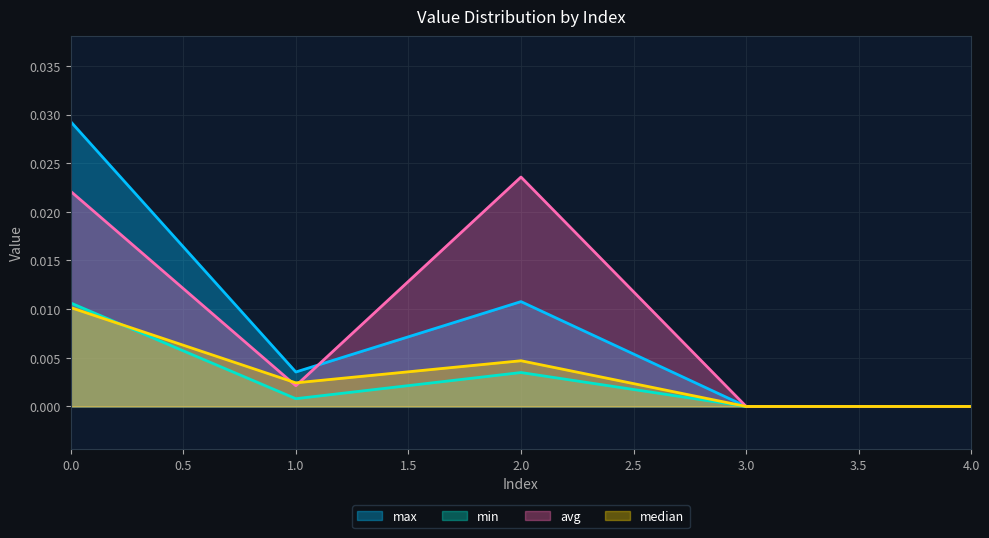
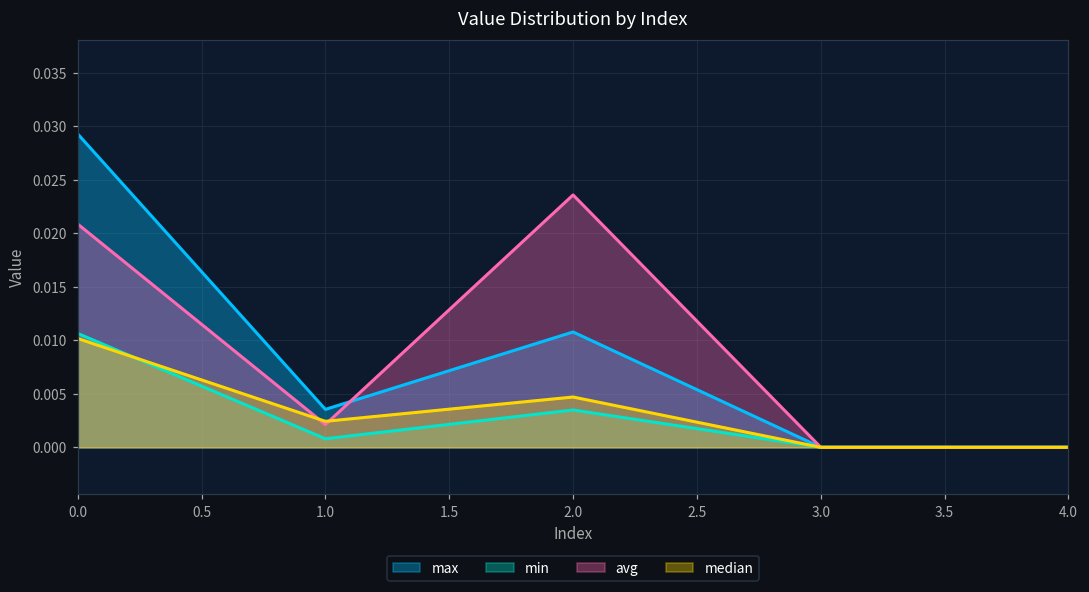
avg, 0.0: 0.022 -> 0.021
